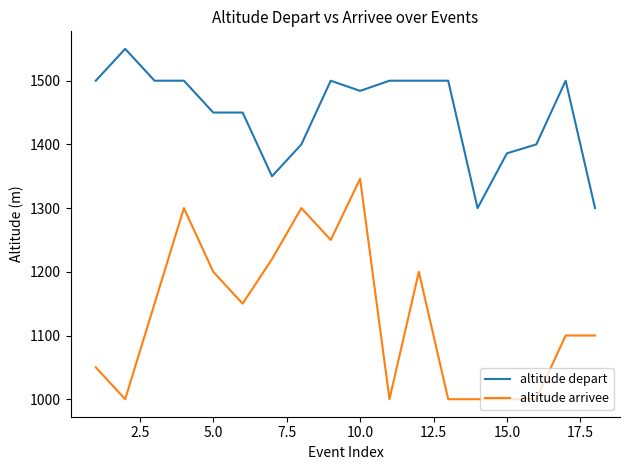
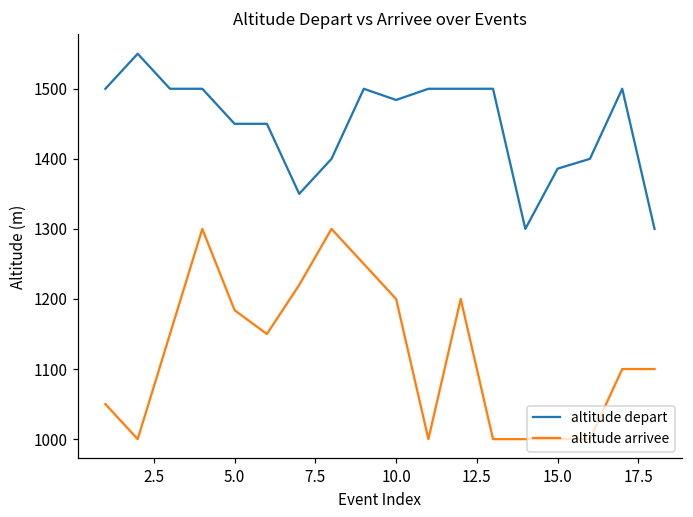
altitude arrivee, 5.0: 1200 -> 1180
altitude arrivee, 10.0: 1350 -> 1200
